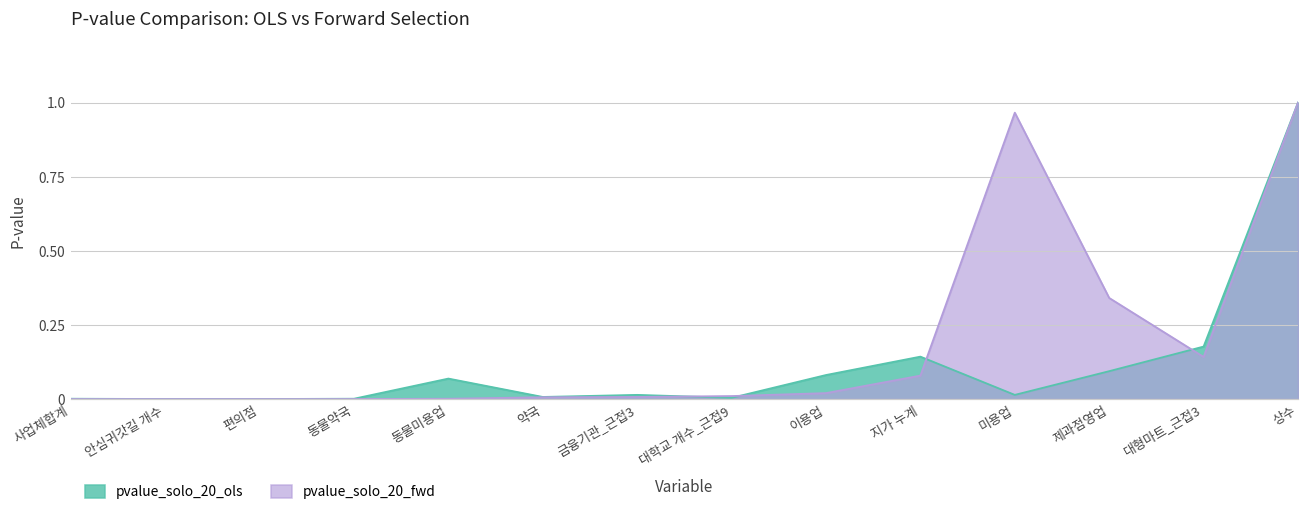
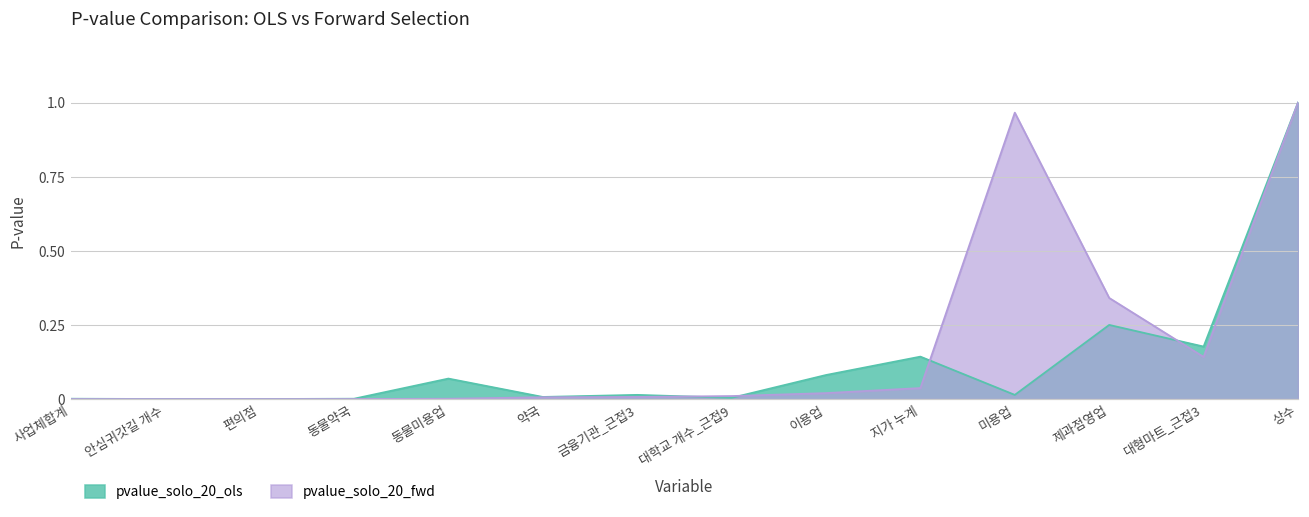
pvalue_solo_20_fwd, 지가 누계: 0.08 -> 0.04
pvalue_solo_20_ols, 제과점영업: 0.09 -> 0.25
